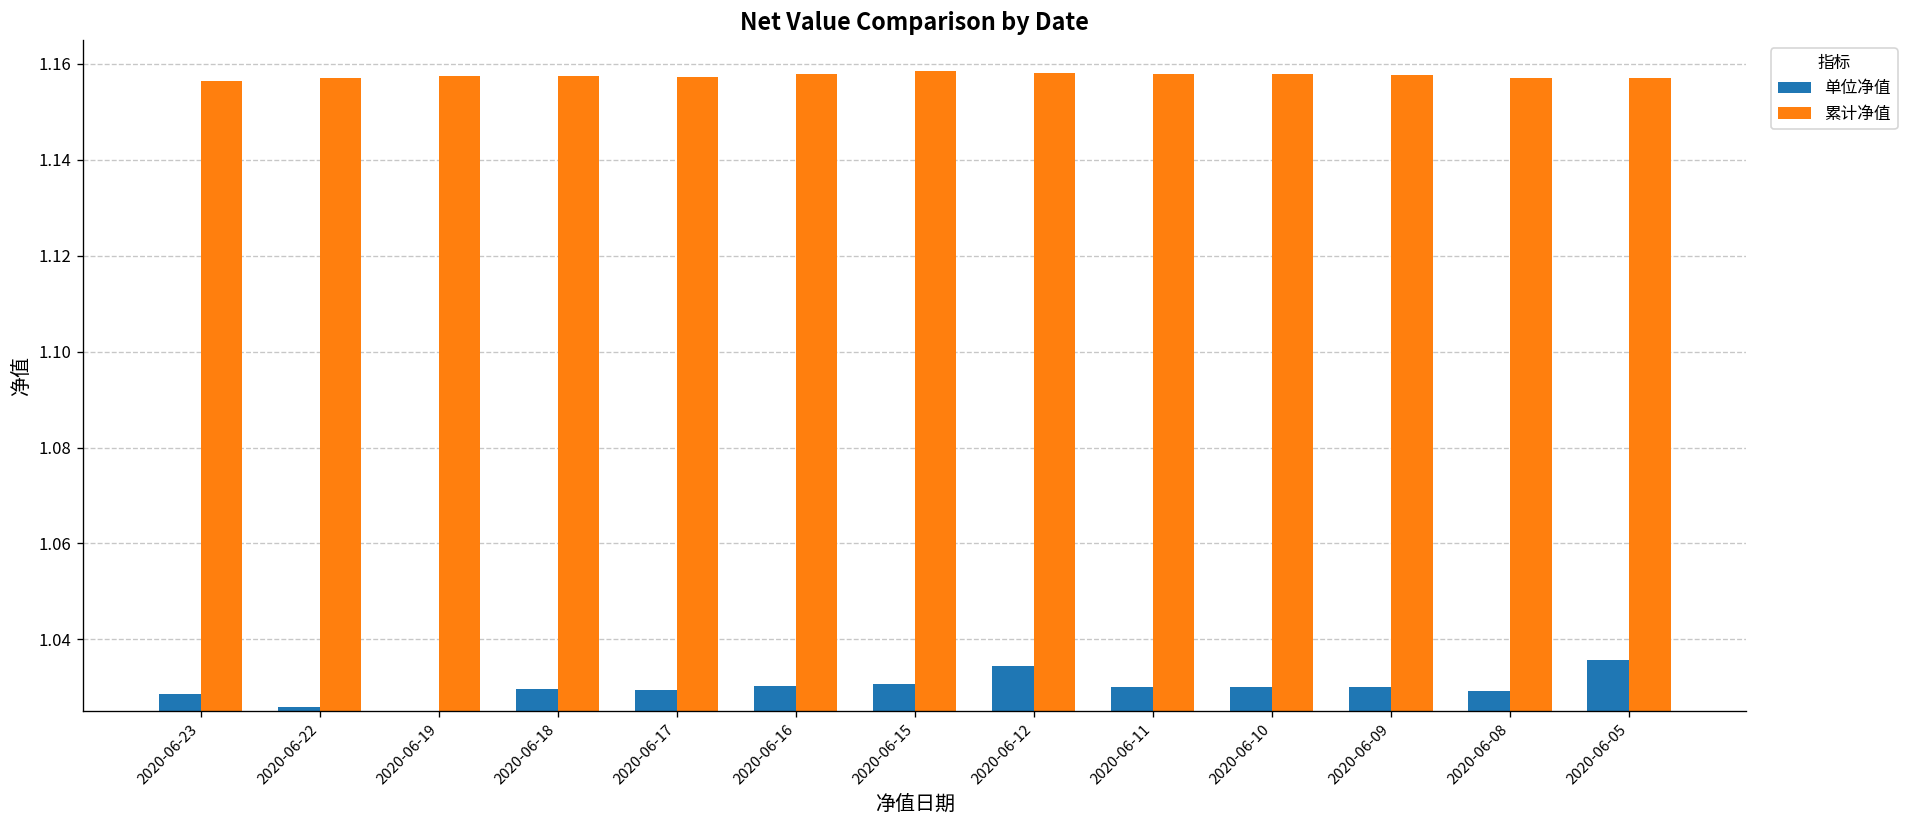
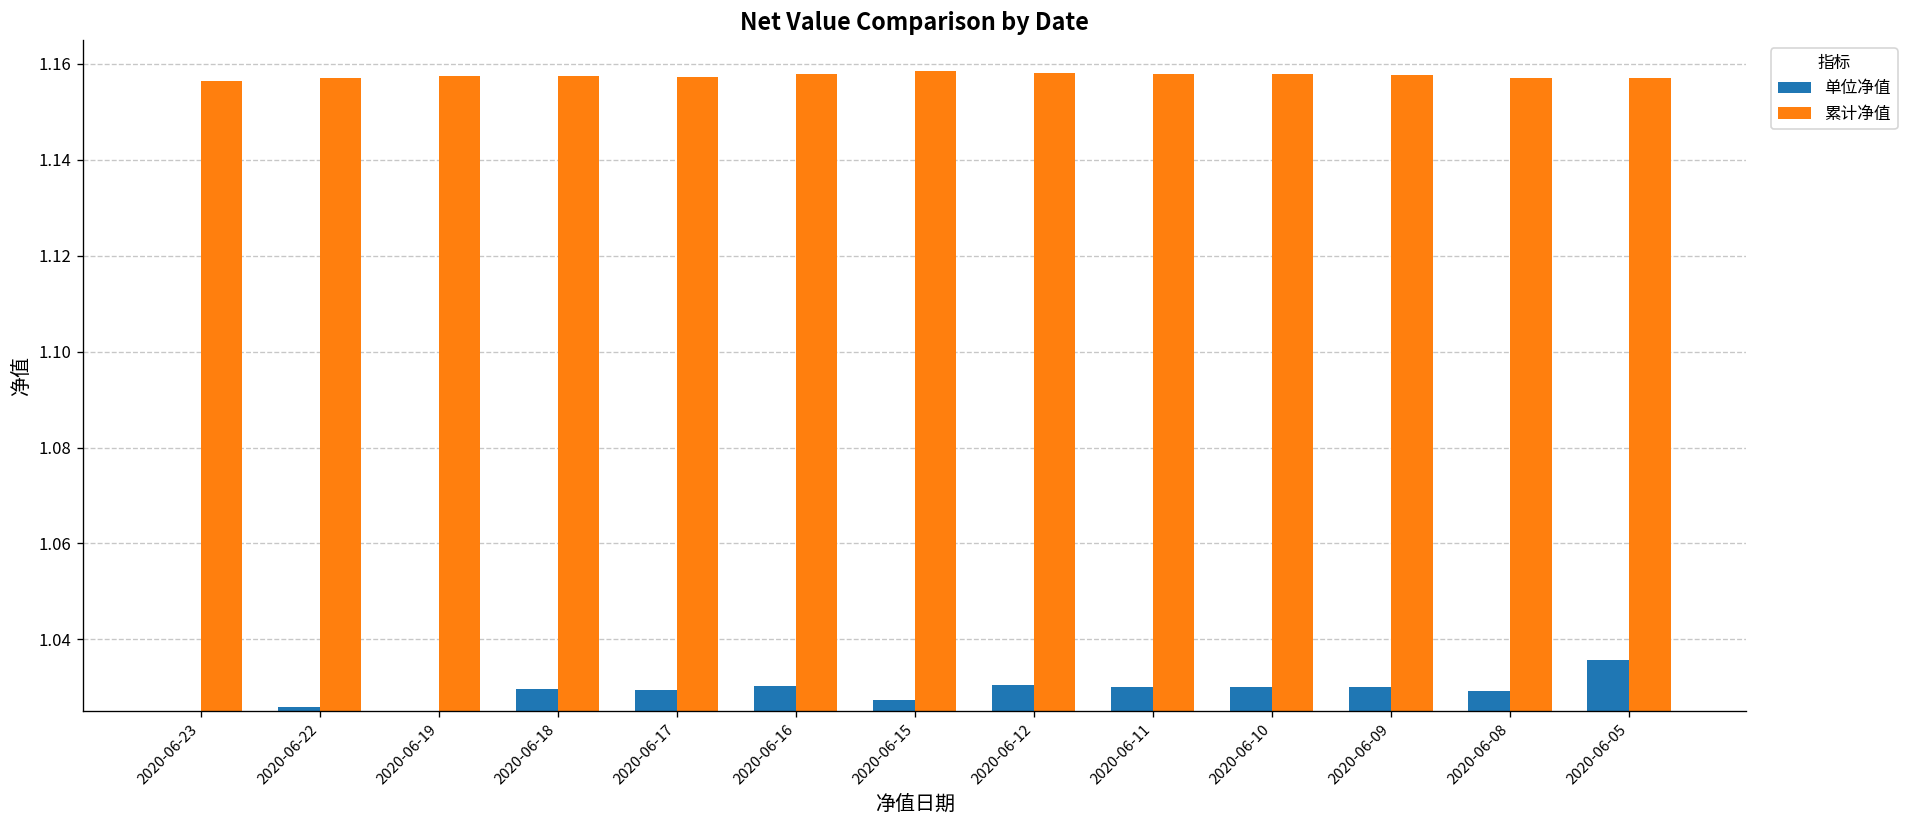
单位净值, 2020-06-23: 1.029 -> 1.025
单位净值, 2020-06-15: 1.031 -> 1.027
单位净值, 2020-06-12: 1.035 -> 1.030
